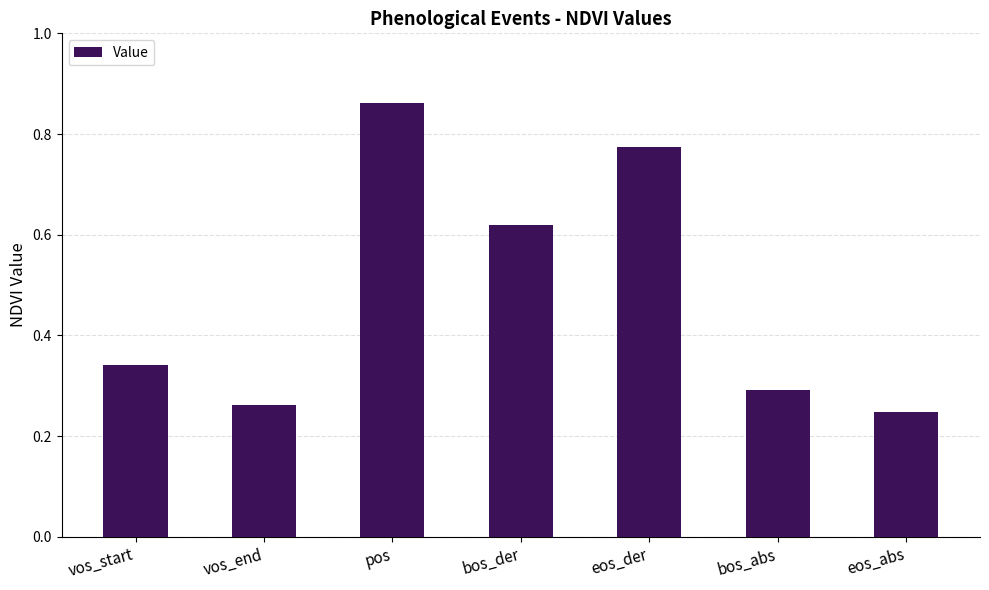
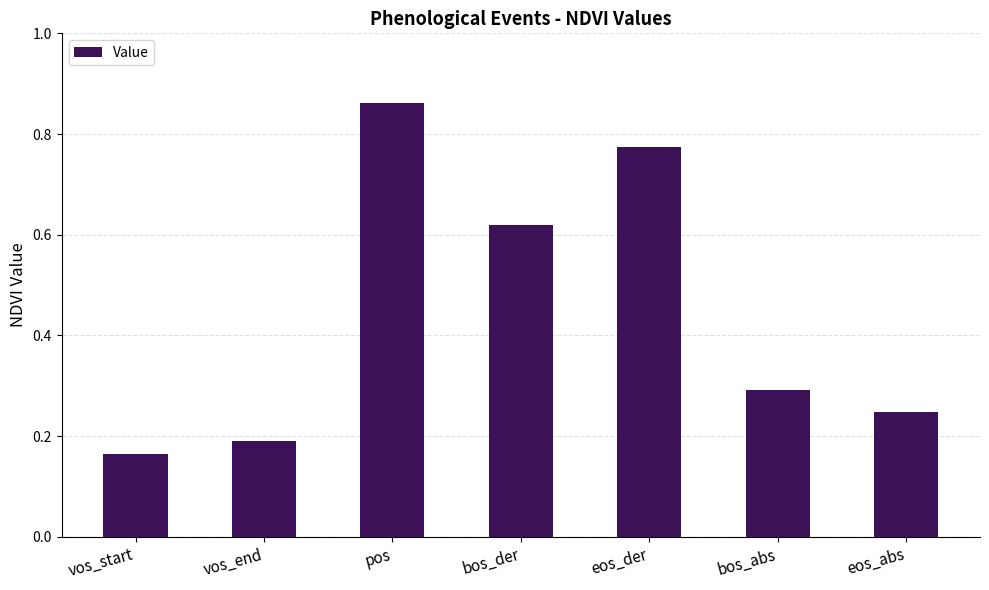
vos_start: 0.34 -> 0.17
vos_end: 0.26 -> 0.19
